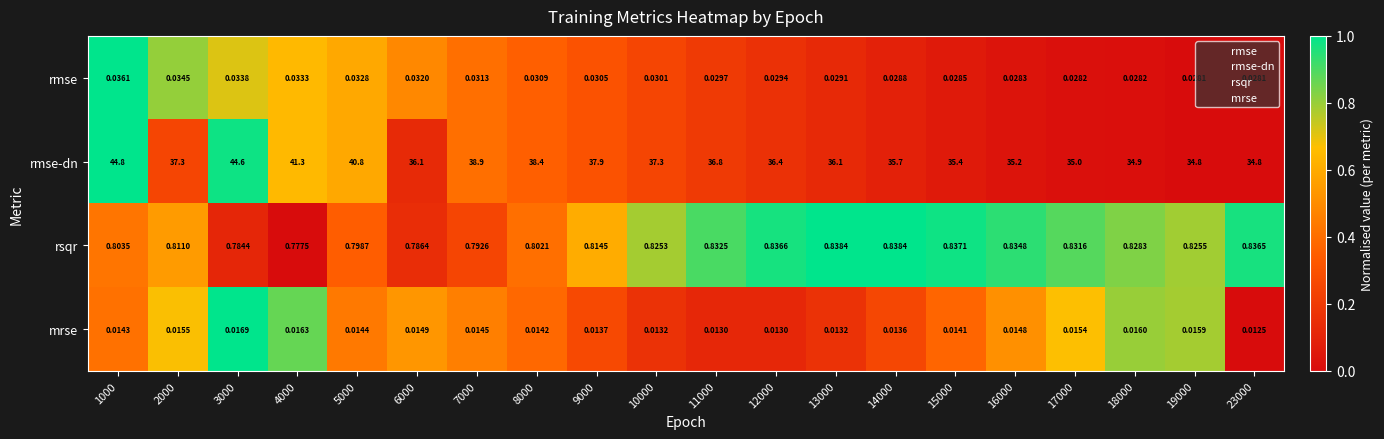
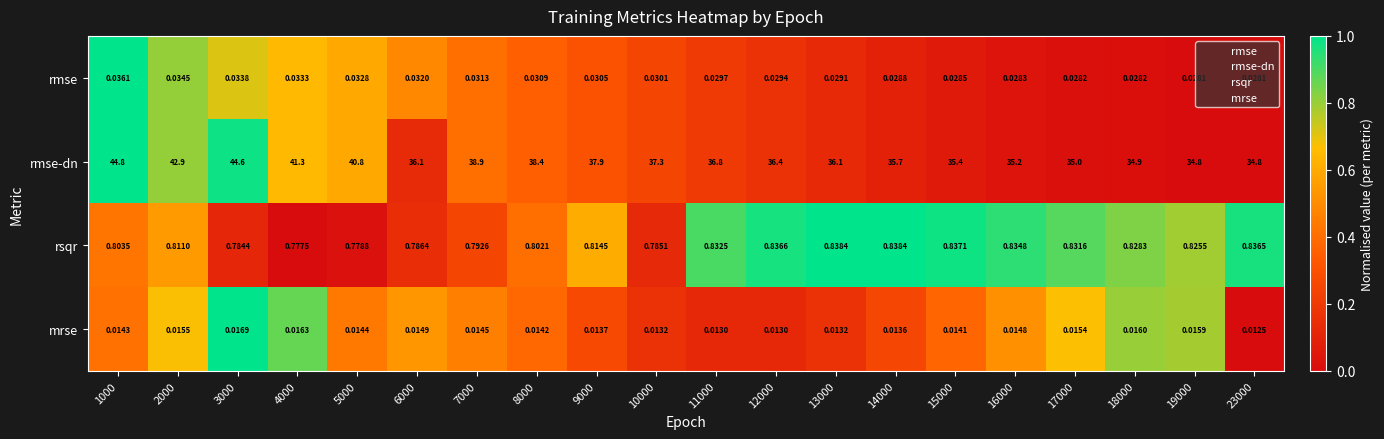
rmse-dn, 2000: 37.3 -> 42.9
rsqr, 5000: 0.7987 -> 0.7788
rsqr, 10000: 0.8253 -> 0.7851
